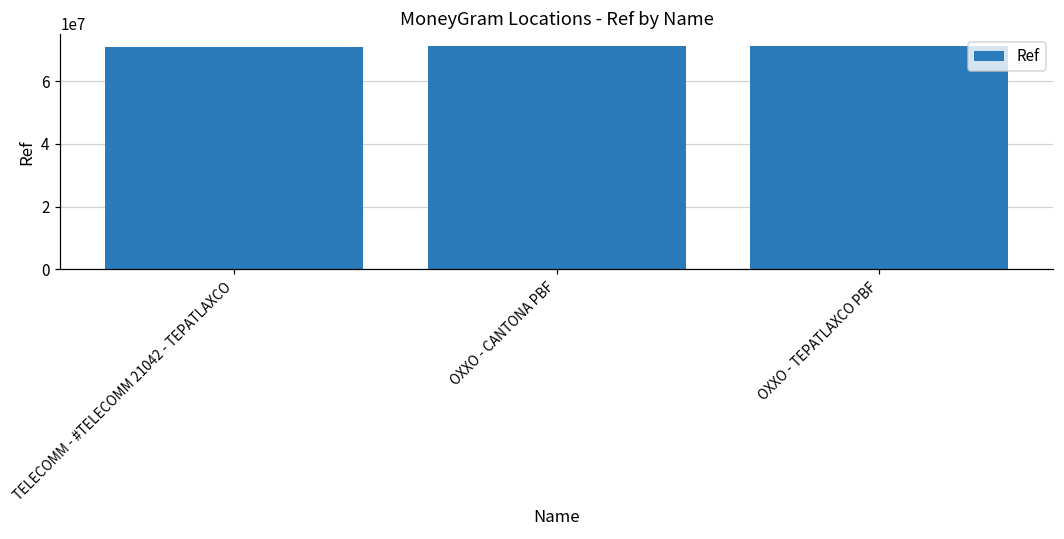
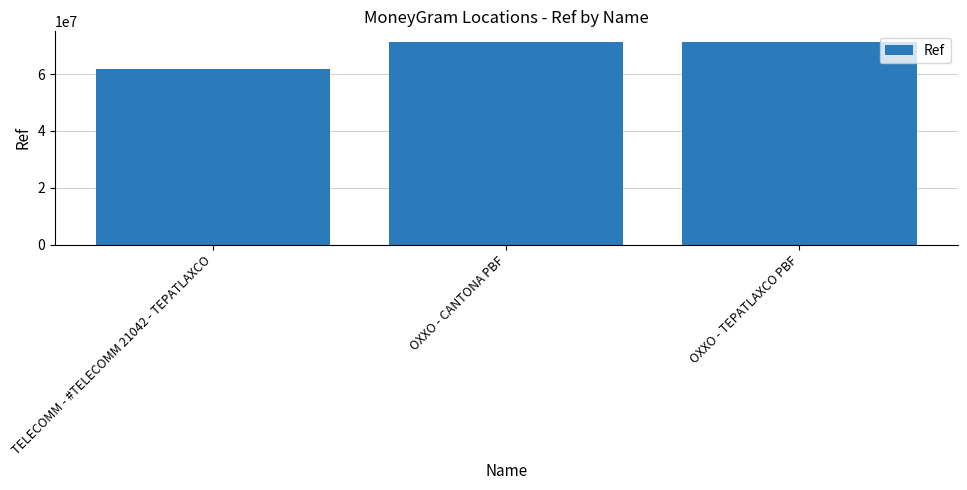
TELECOMM - #TELECOMM 21042 - TEPATLAXCO: 71000000 -> 62000000
